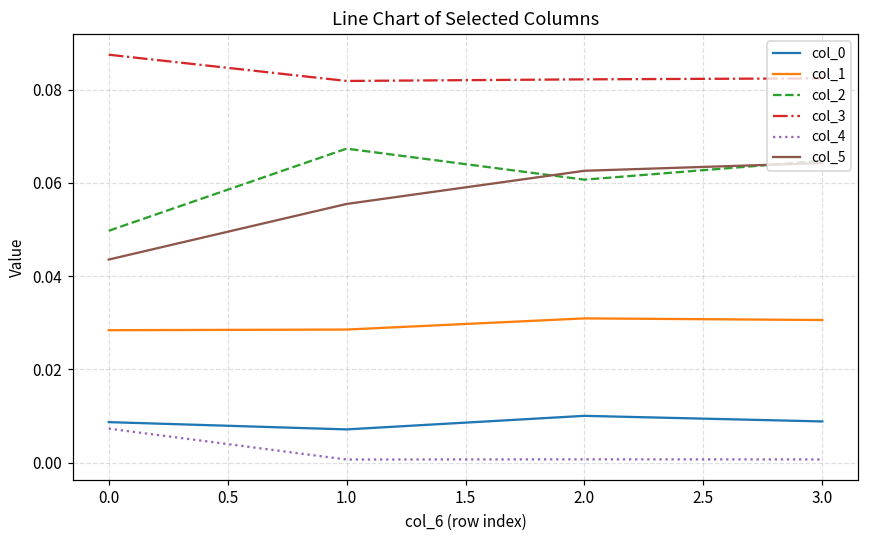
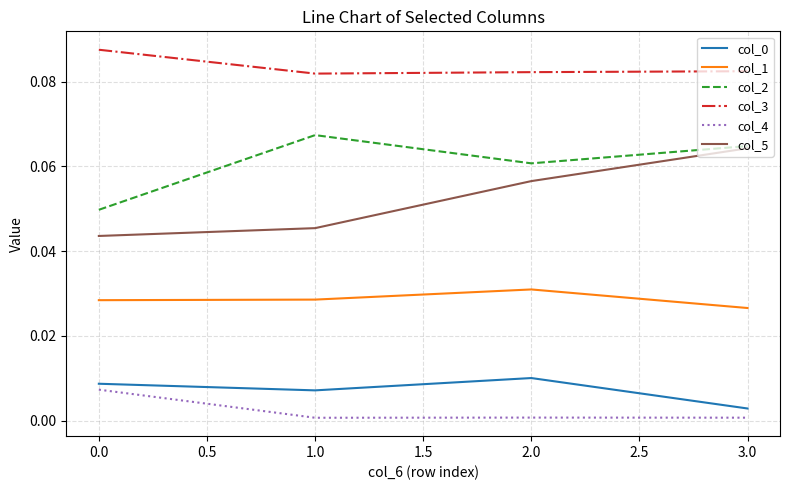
col_5, 1.0: 0.055 -> 0.045
col_5, 2.0: 0.063 -> 0.057
col_0, 3.0: 0.009 -> 0.003
col_1, 3.0: 0.031 -> 0.027
